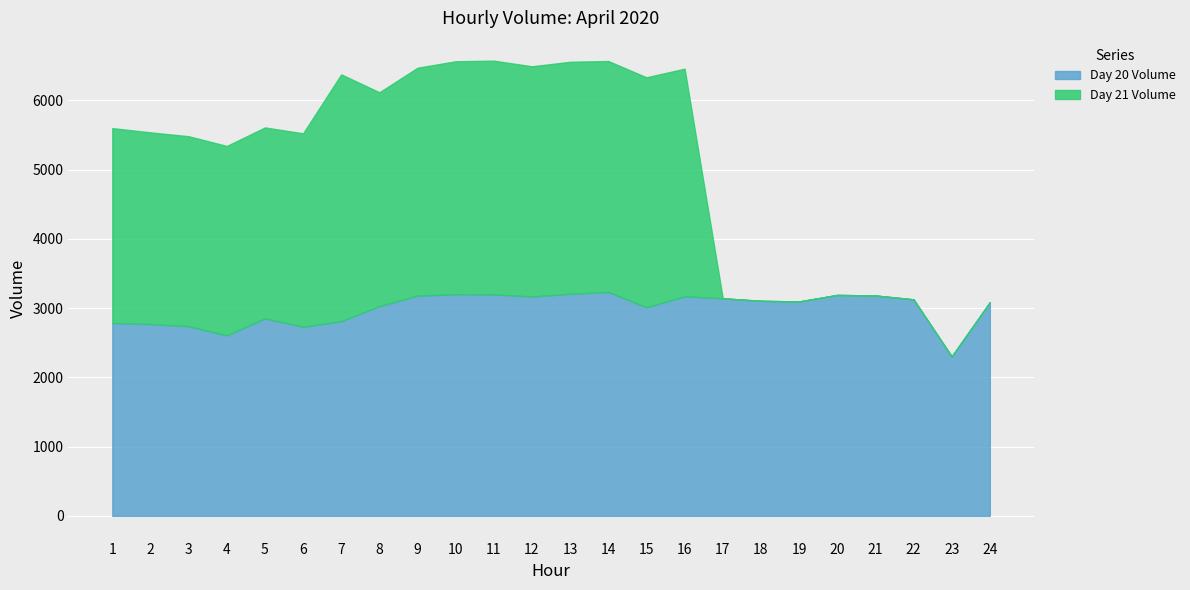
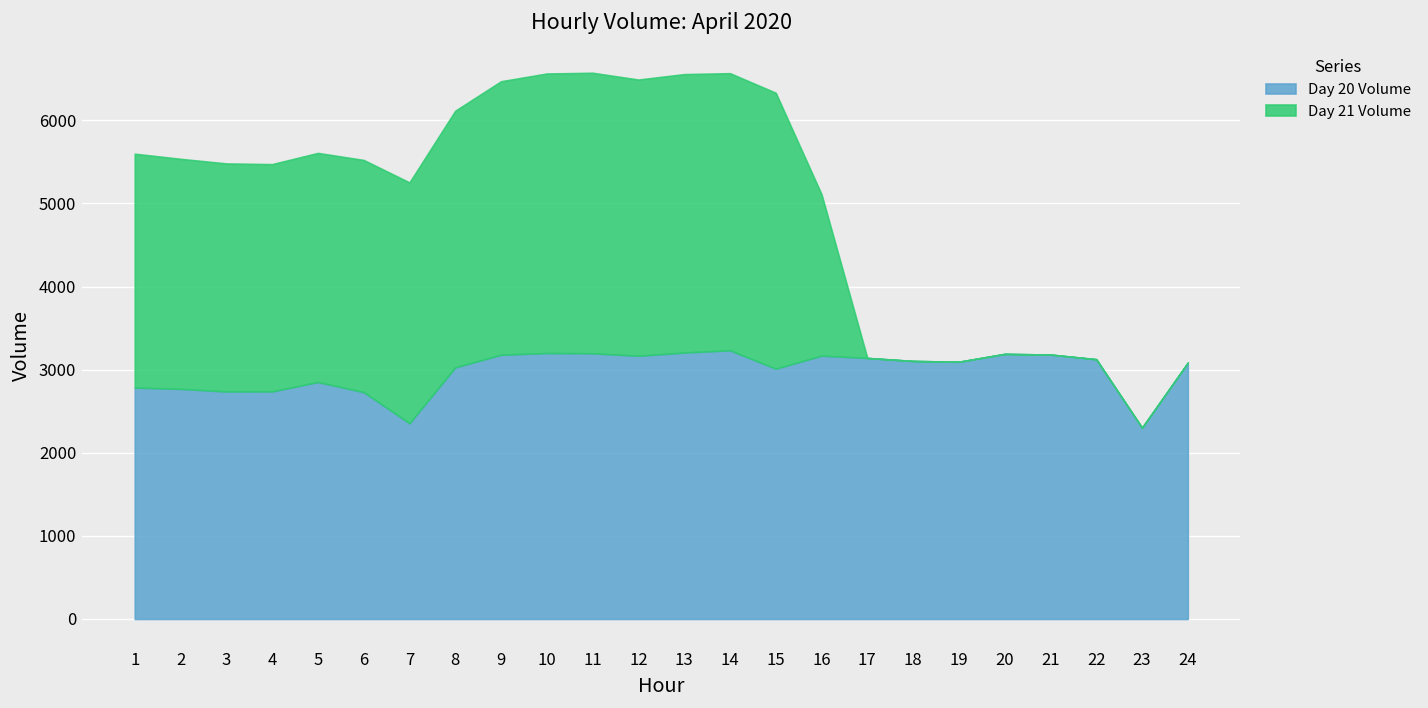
Day 20 Volume, 4: 2600 -> 2700
Day 20 Volume, 7: 2800 -> 2400
Day 21 Volume, 7: 3600 -> 2900
Day 21 Volume, 16: 3300 -> 1900
